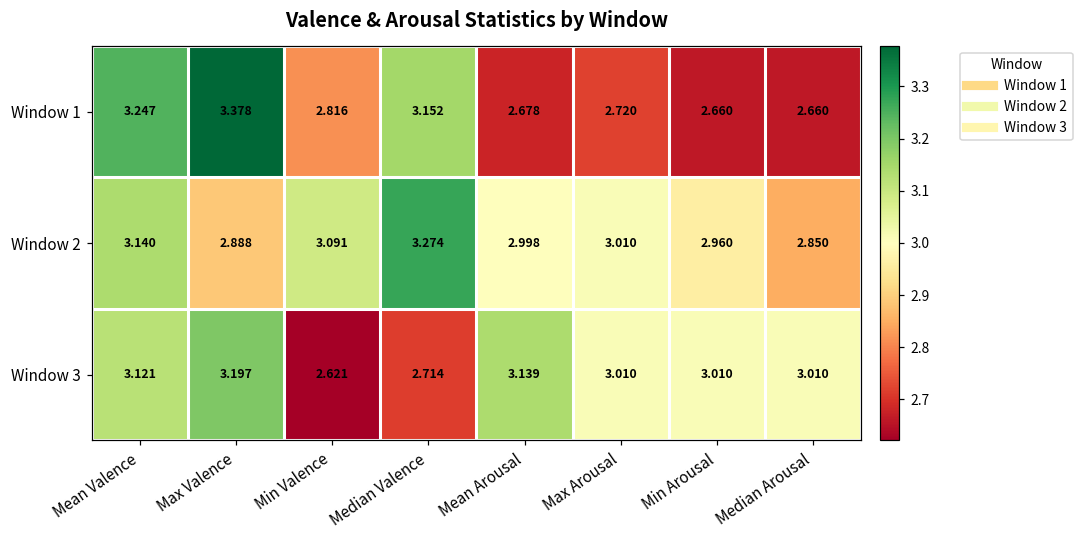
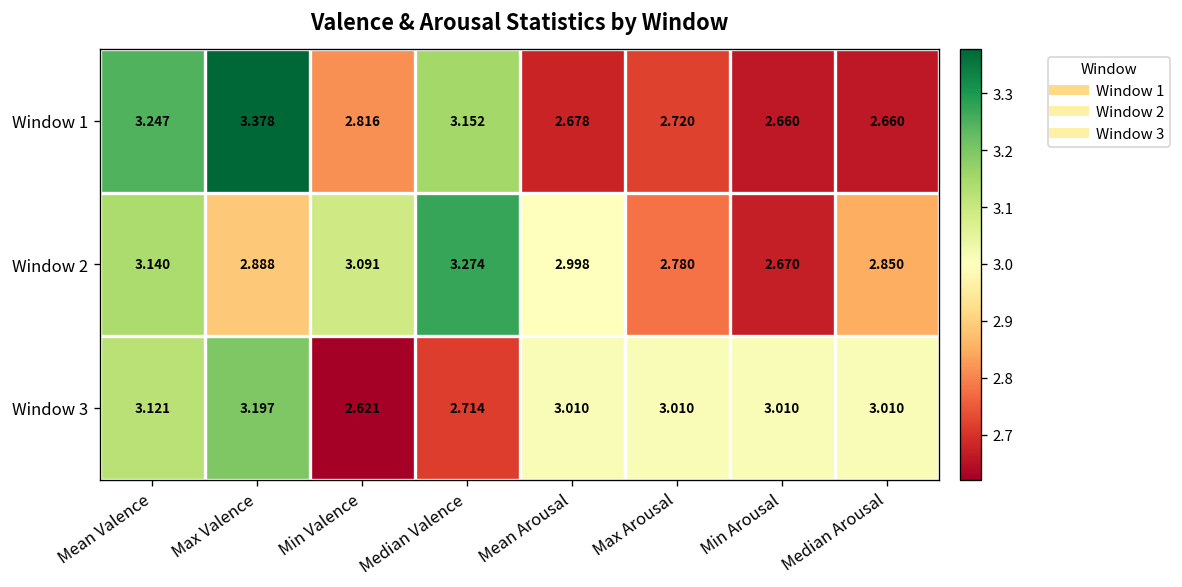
Window 2, Max Arousal: 3.010 -> 2.780
Window 2, Min Arousal: 2.960 -> 2.670
Window 3, Mean Arousal: 3.139 -> 3.010
